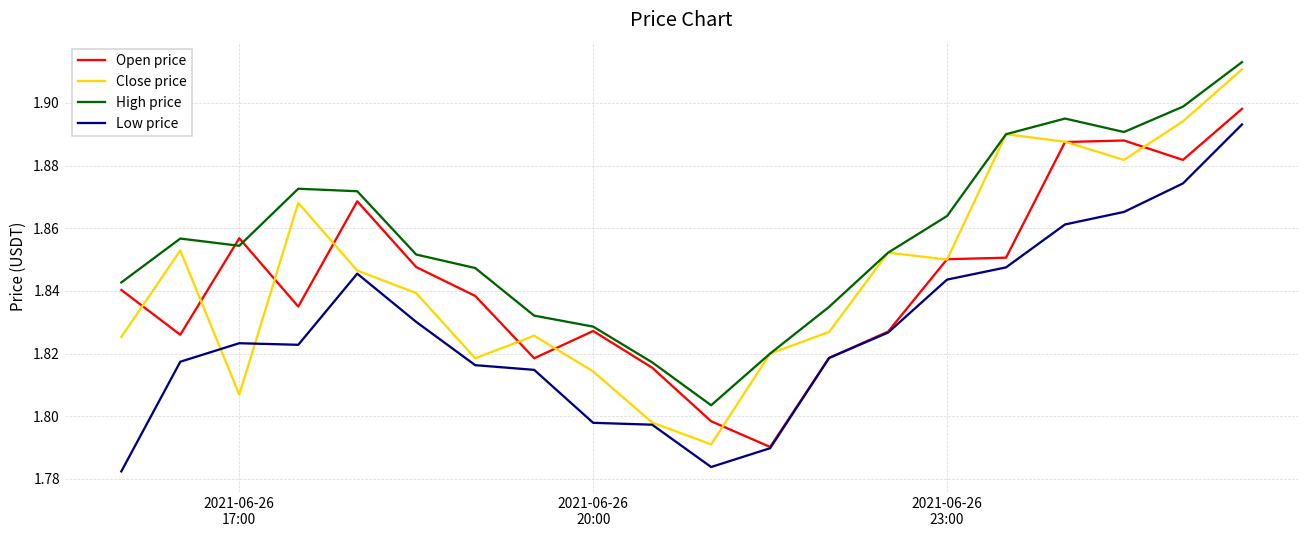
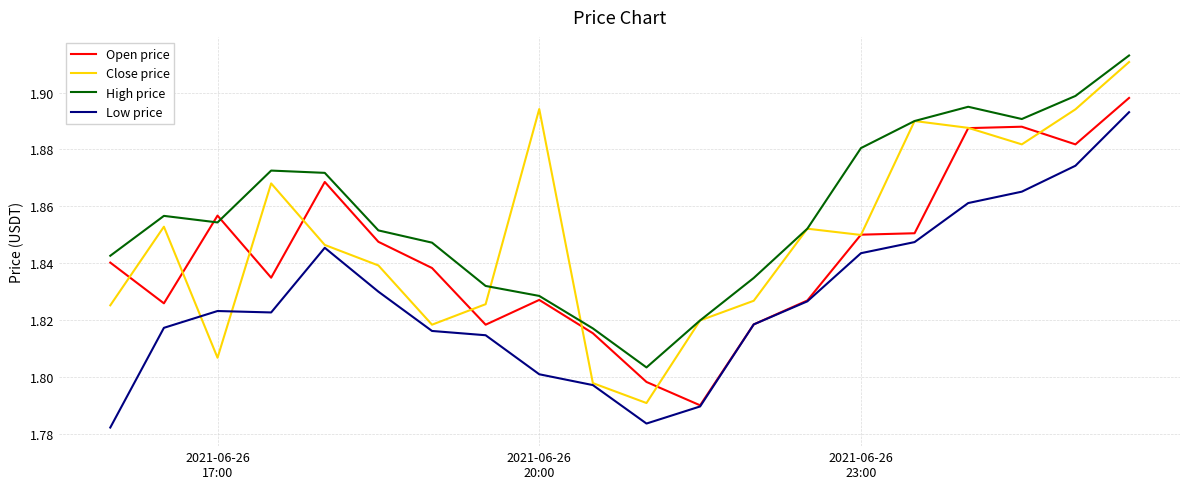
Close price, 2021-06-26 20:00: 1.814 -> 1.894
Low price, 2021-06-26 20:00: 1.798 -> 1.801
High price, 2021-06-26 23:00: 1.864 -> 1.881
